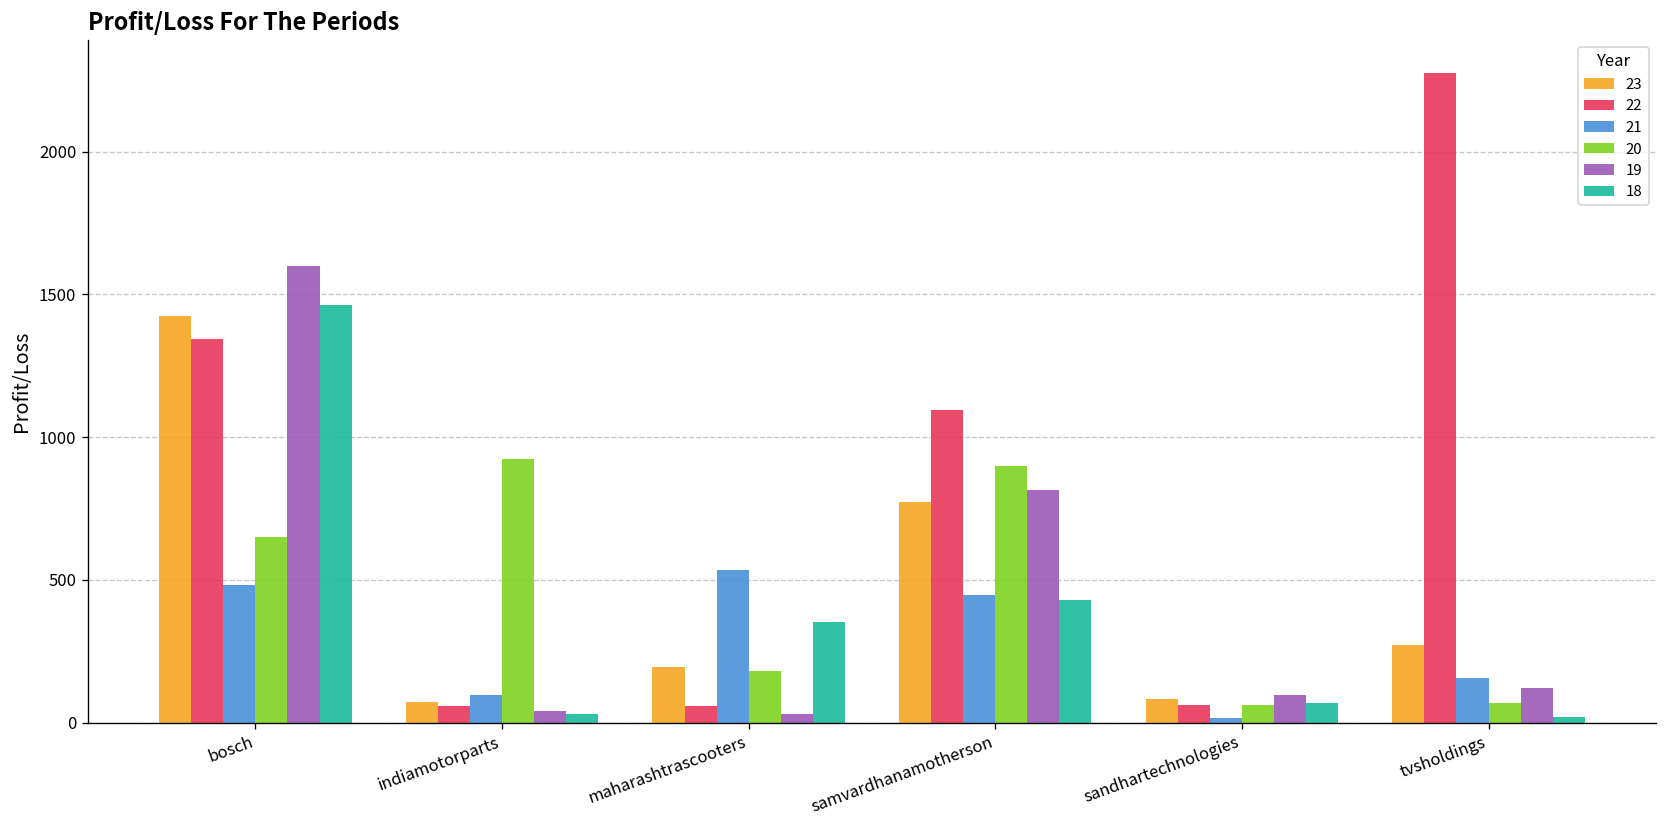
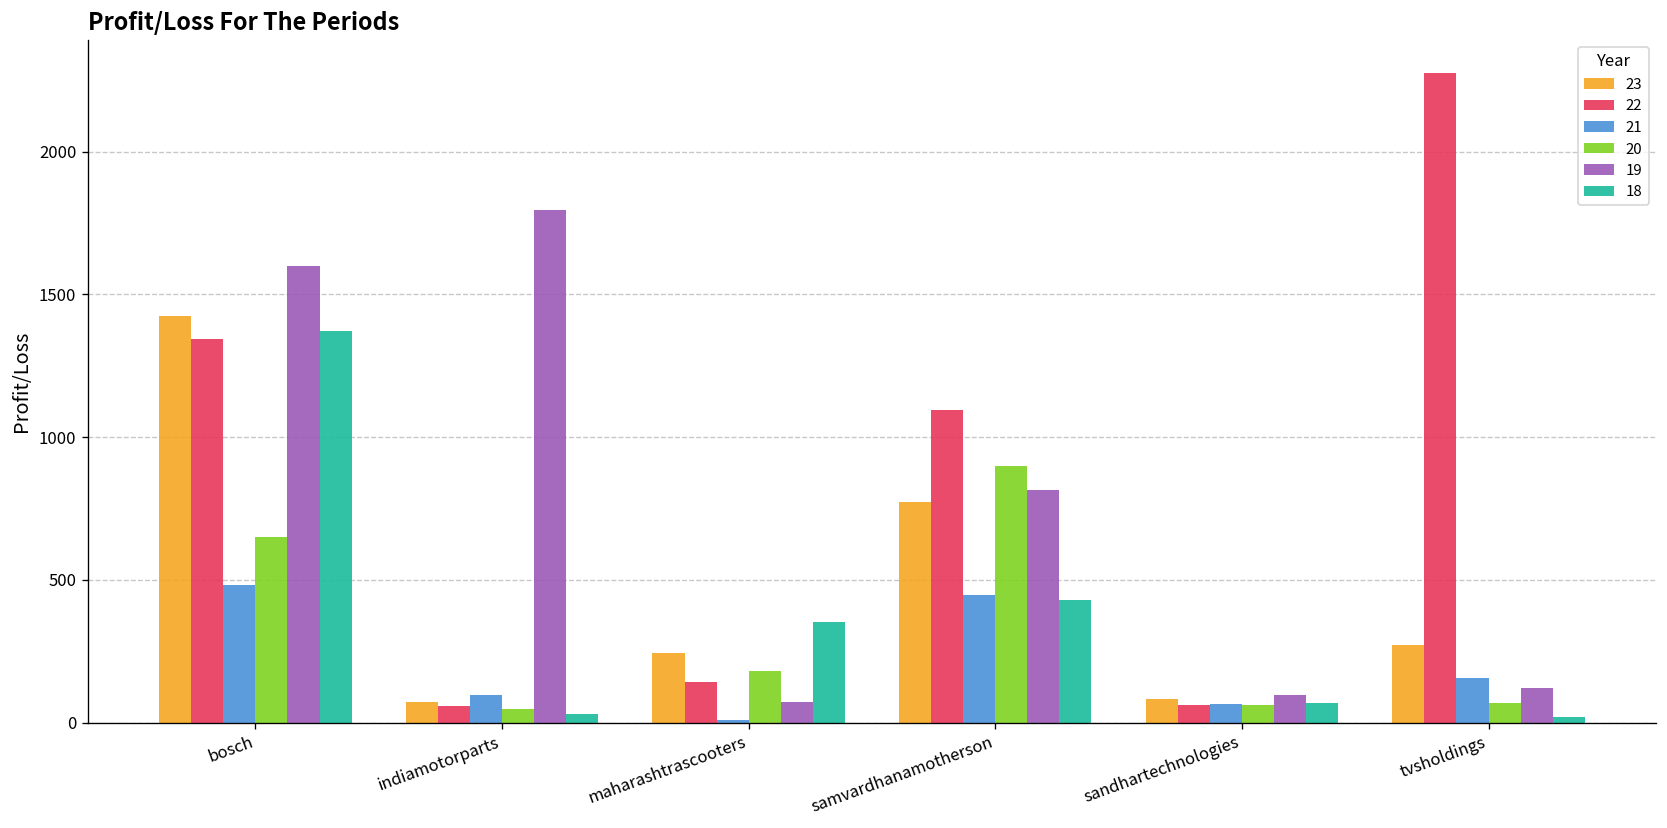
18, bosch: 1460 -> 1370
20, indiamotorparts: 920 -> 50
19, indiamotorparts: 40 -> 1800
23, maharashtrascooters: 200 -> 240
22, maharashtrascooters: 60 -> 140
21, maharashtrascooters: 540 -> 10
19, maharashtrascooters: 30 -> 70
21, sandhartechnologies: 20 -> 70
